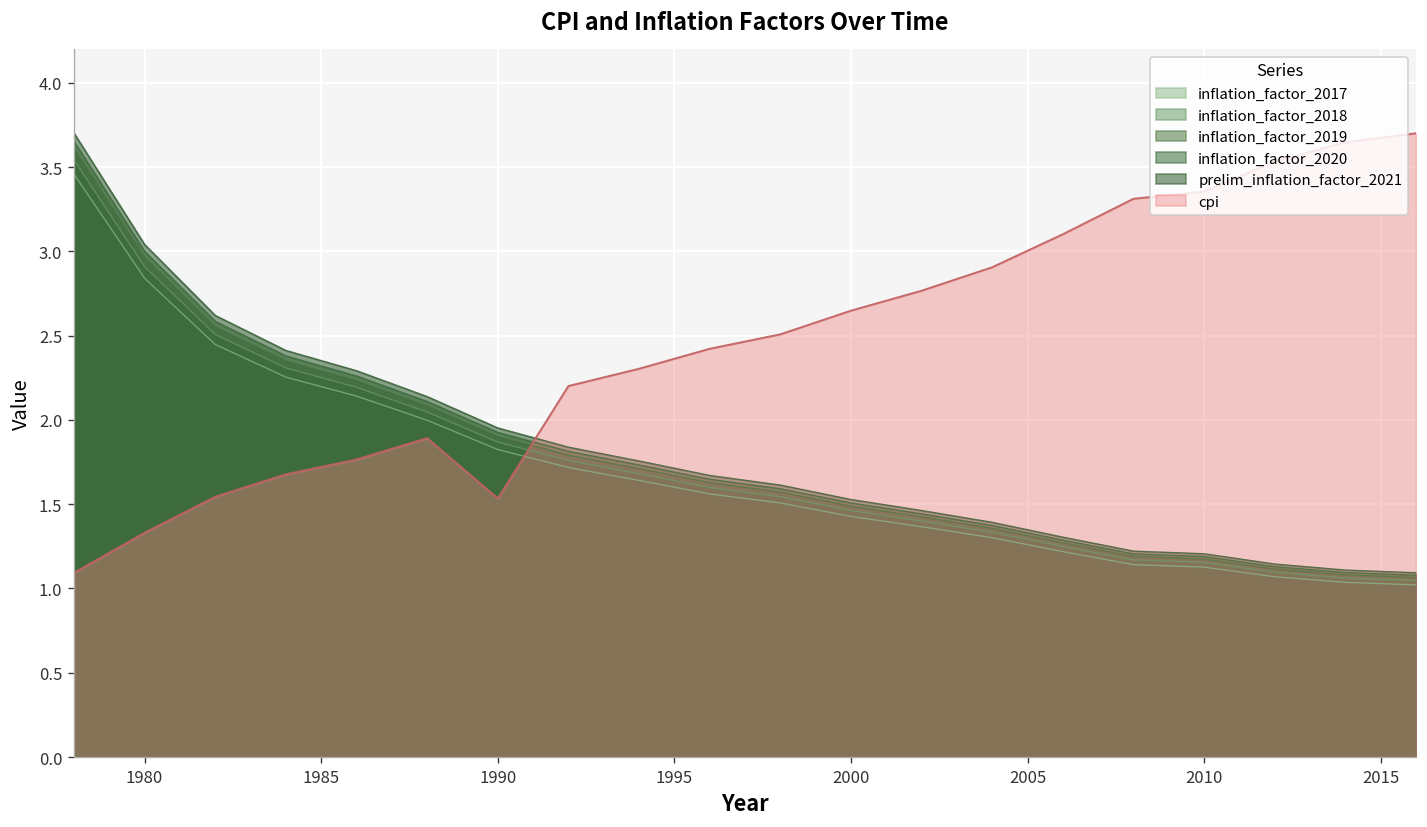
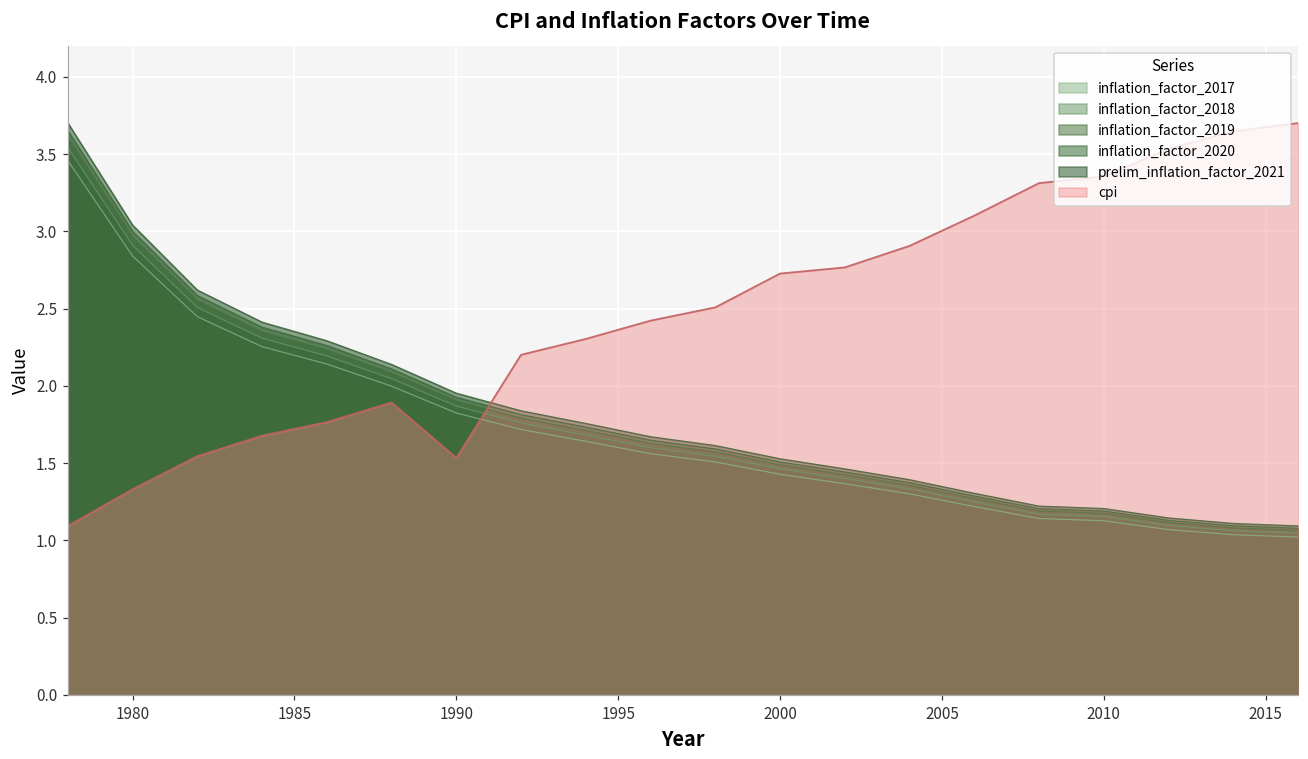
cpi, 2000: 2.65 -> 2.73
